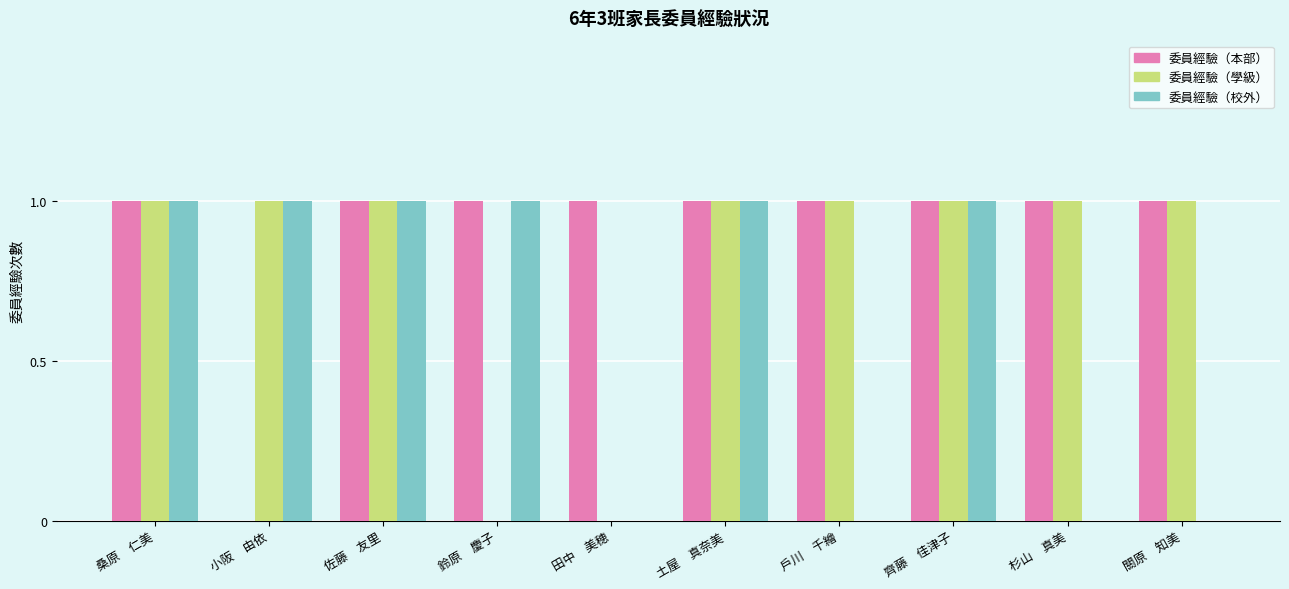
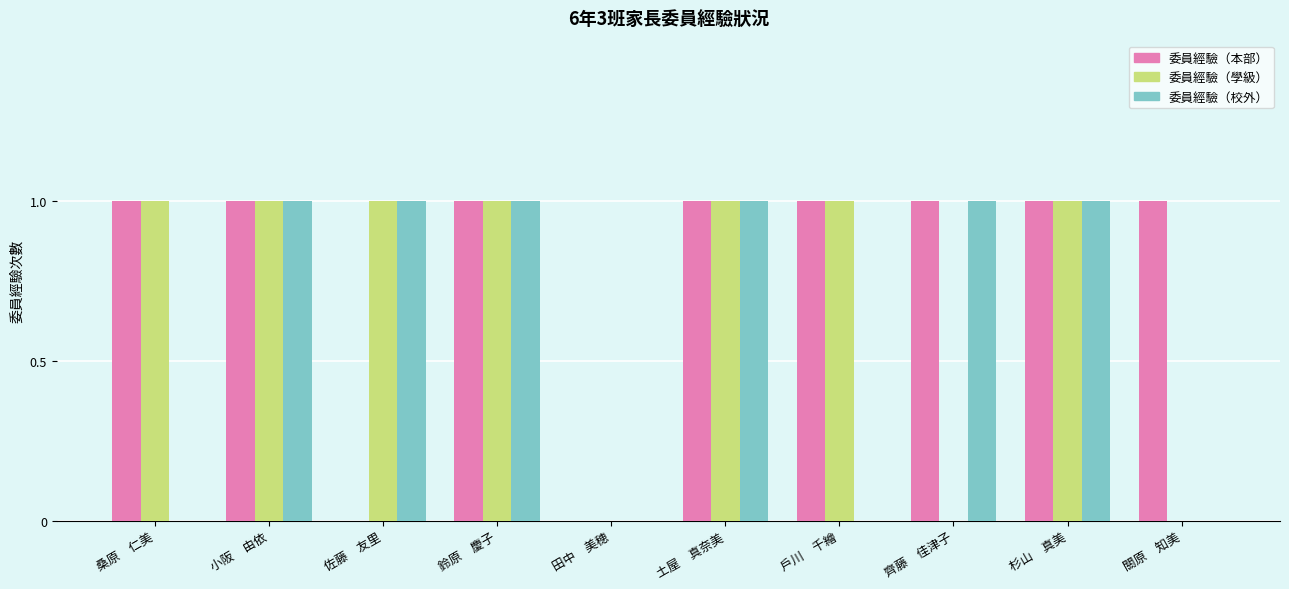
委員經驗（校外）, 桑原 仁美: 1 -> 0
委員經驗（本部）, 小阪 由依: 0 -> 1
委員經驗（本部）, 佐藤 友里: 1 -> 0
委員經驗（學級）, 鈴原 慶子: 0 -> 1
委員經驗（本部）, 田中 美穂: 1 -> 0
委員經驗（學級）, 齊藤 佳津子: 1 -> 0
委員經驗（校外）, 杉山 真美: 0 -> 1
委員經驗（學級）, 關原 知美: 1 -> 0
